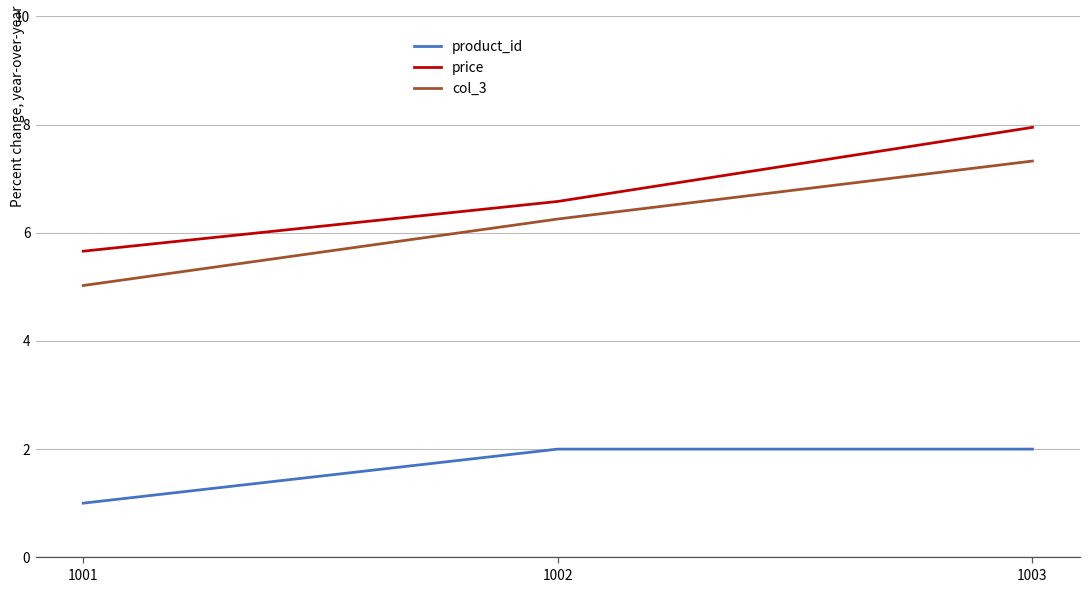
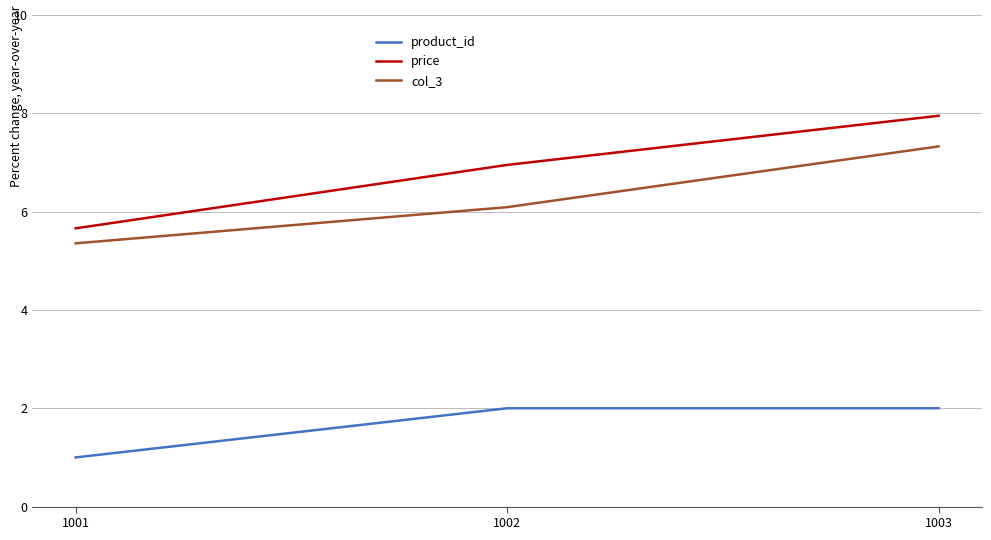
col_3, 1001: 5.0 -> 5.4
price, 1002: 6.6 -> 7.0
col_3, 1002: 6.3 -> 6.1
